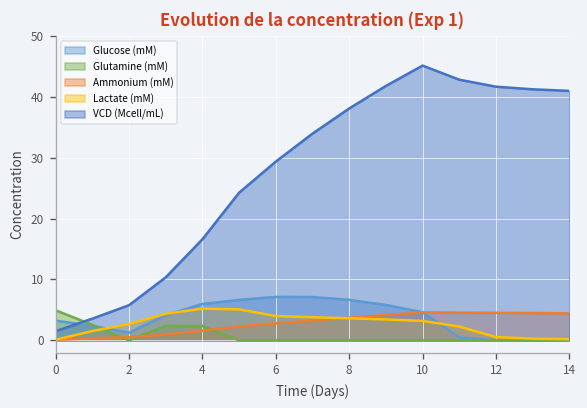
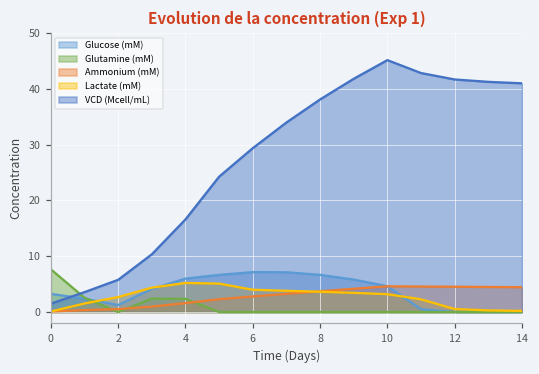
Glutamine (mM), 0: 5 -> 8
